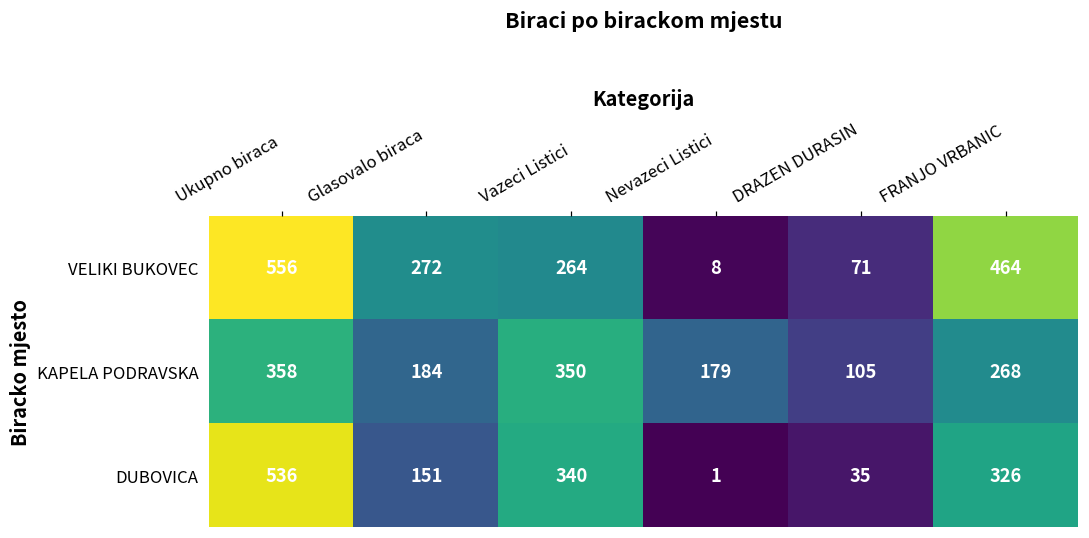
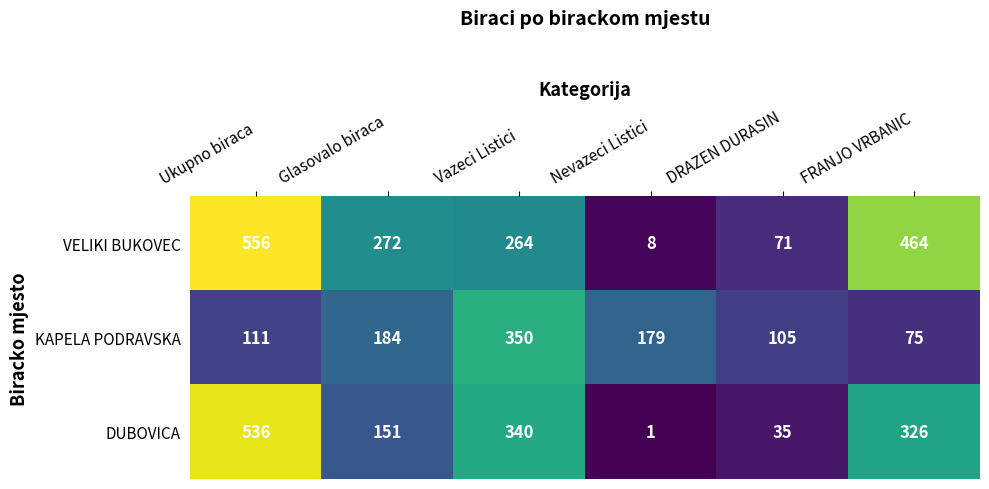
KAPELA PODRAVSKA, Ukupno biraca: 358 -> 111
KAPELA PODRAVSKA, FRANJO VRBANIC: 268 -> 75
